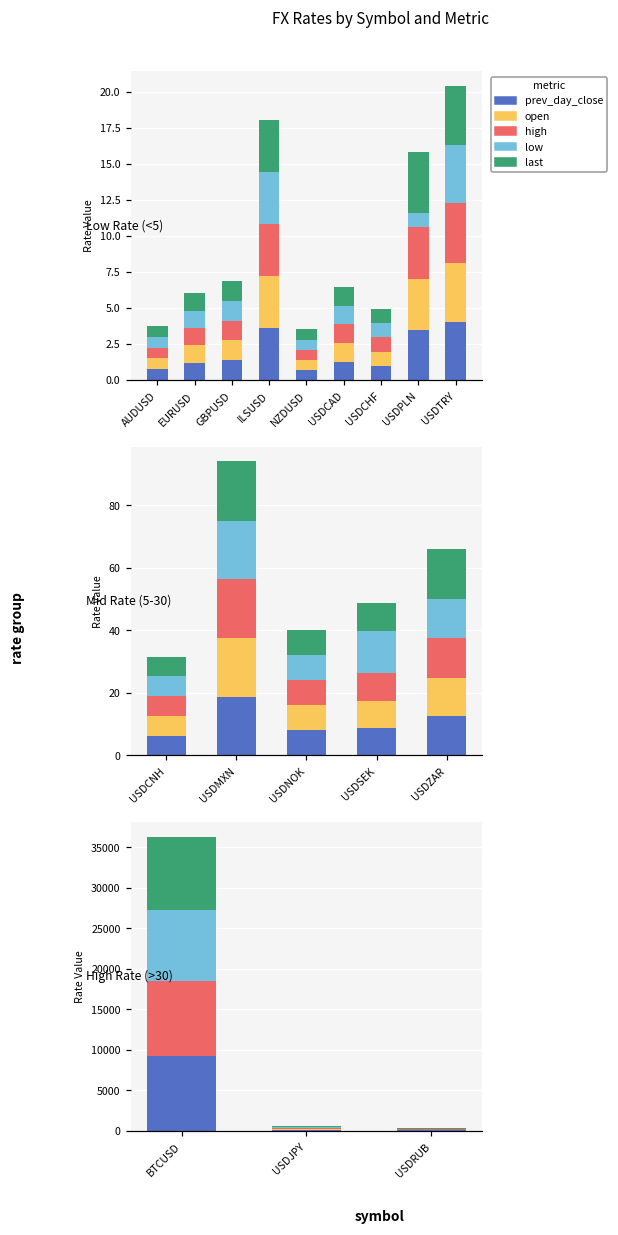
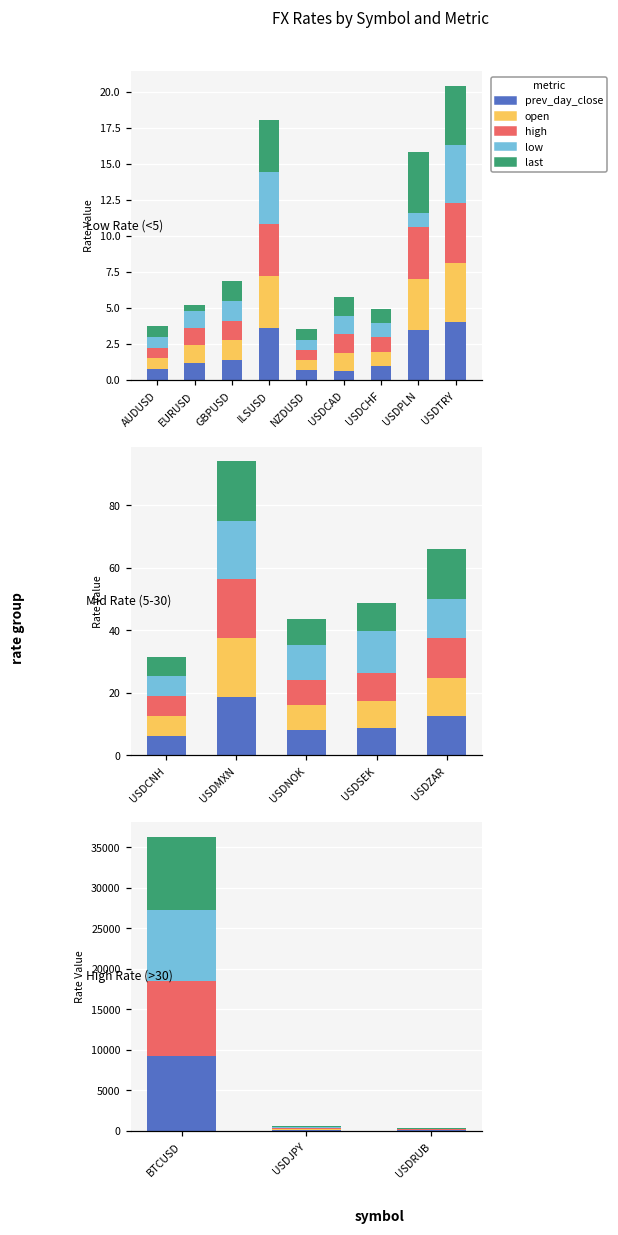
Low Rate (<5), last, EURUSD: 1.2 -> 0.4
Low Rate (<5), prev_day_close, USDCAD: 1.3 -> 0.6
Mid Rate (5-30), low, USDNOK: 8 -> 11
